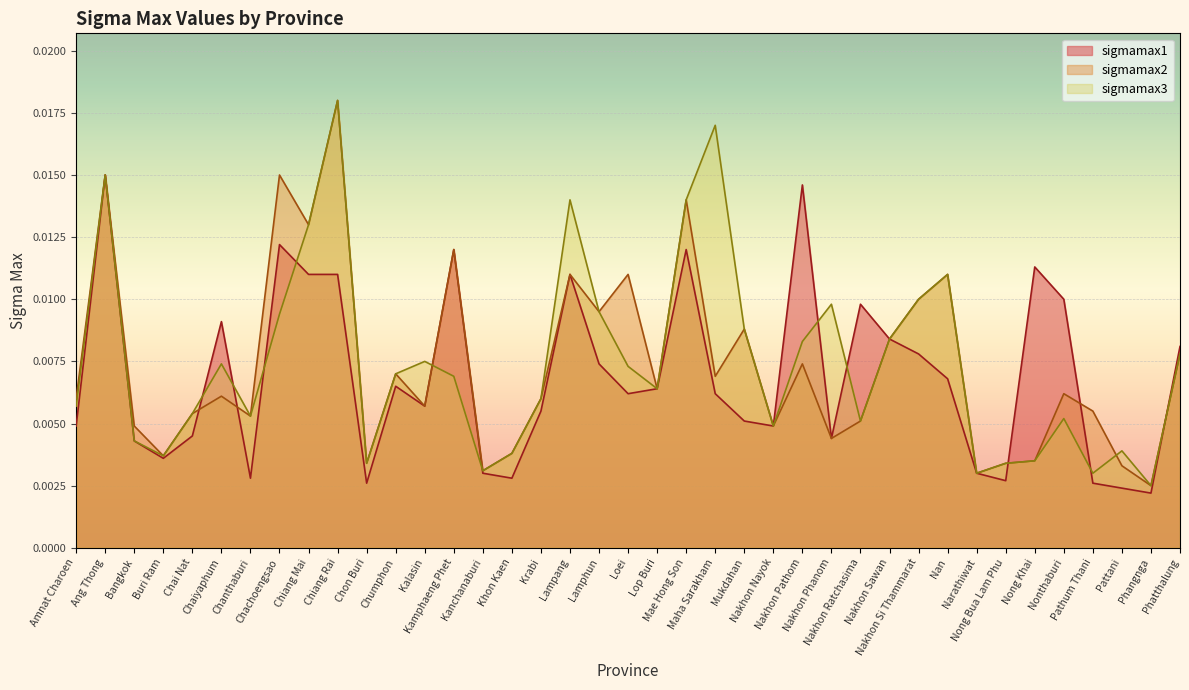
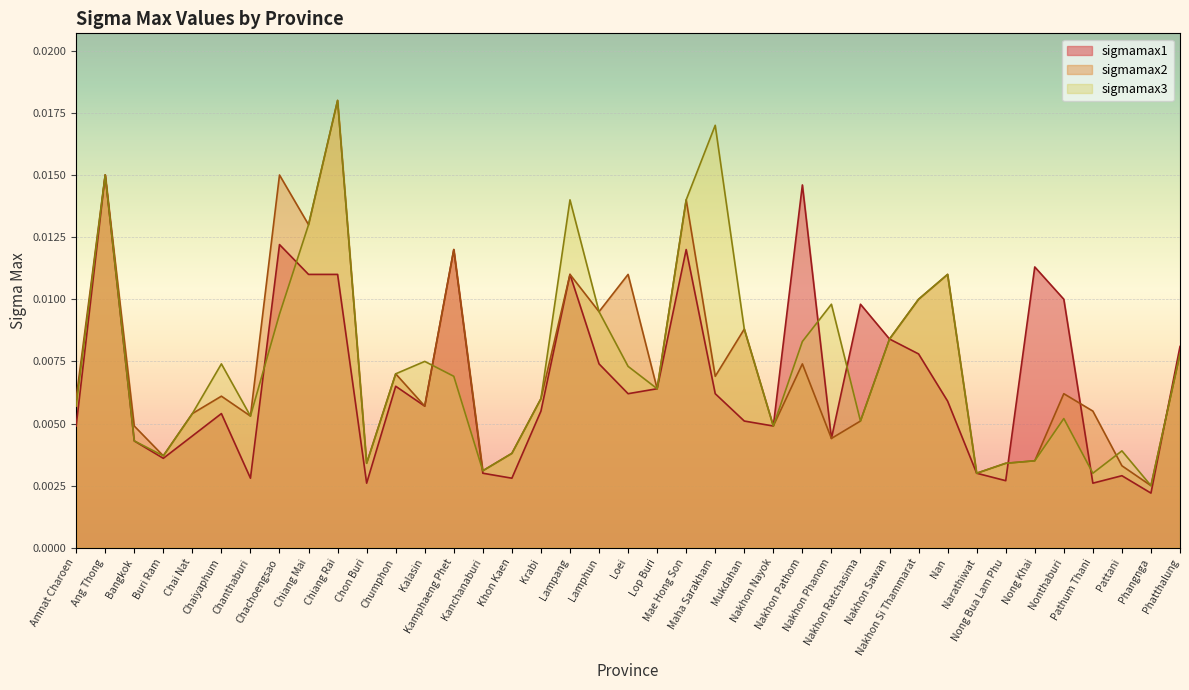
sigmamax1, Chaiyaphum: 0.0091 -> 0.0054
sigmamax1, Nan: 0.0068 -> 0.0059
sigmamax1, Pattani: 0.0024 -> 0.0029
